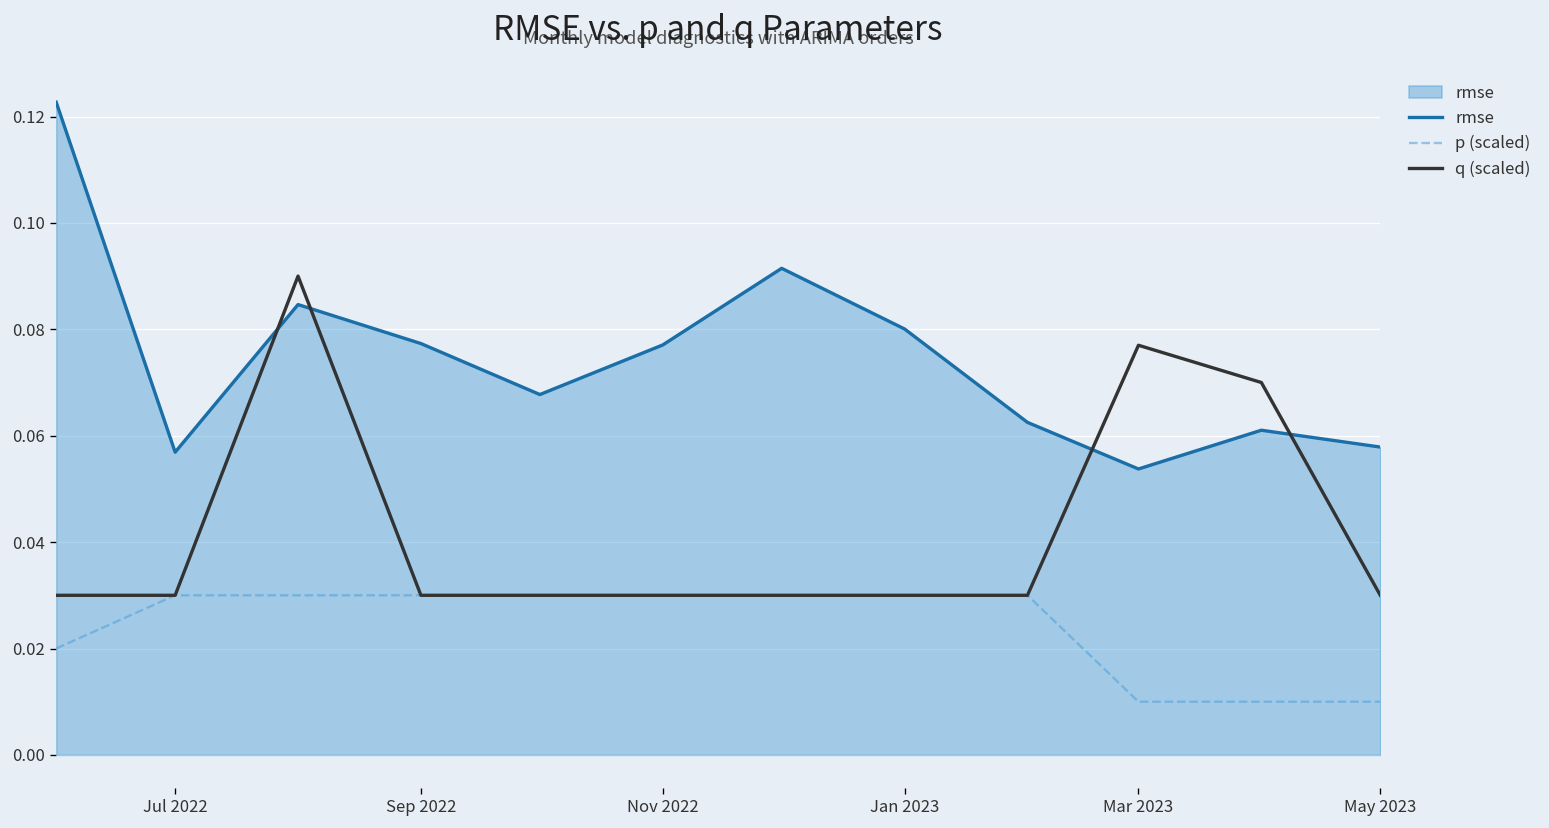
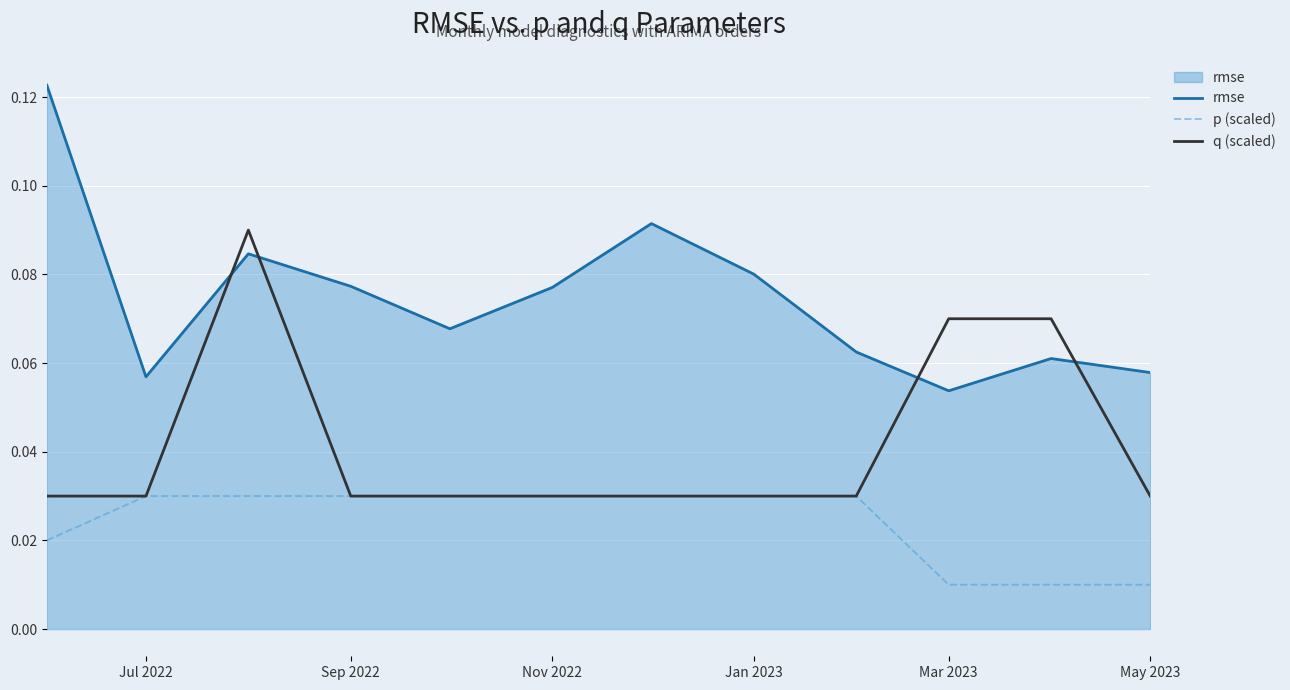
q (scaled), Mar 2023: 0.077 -> 0.070
